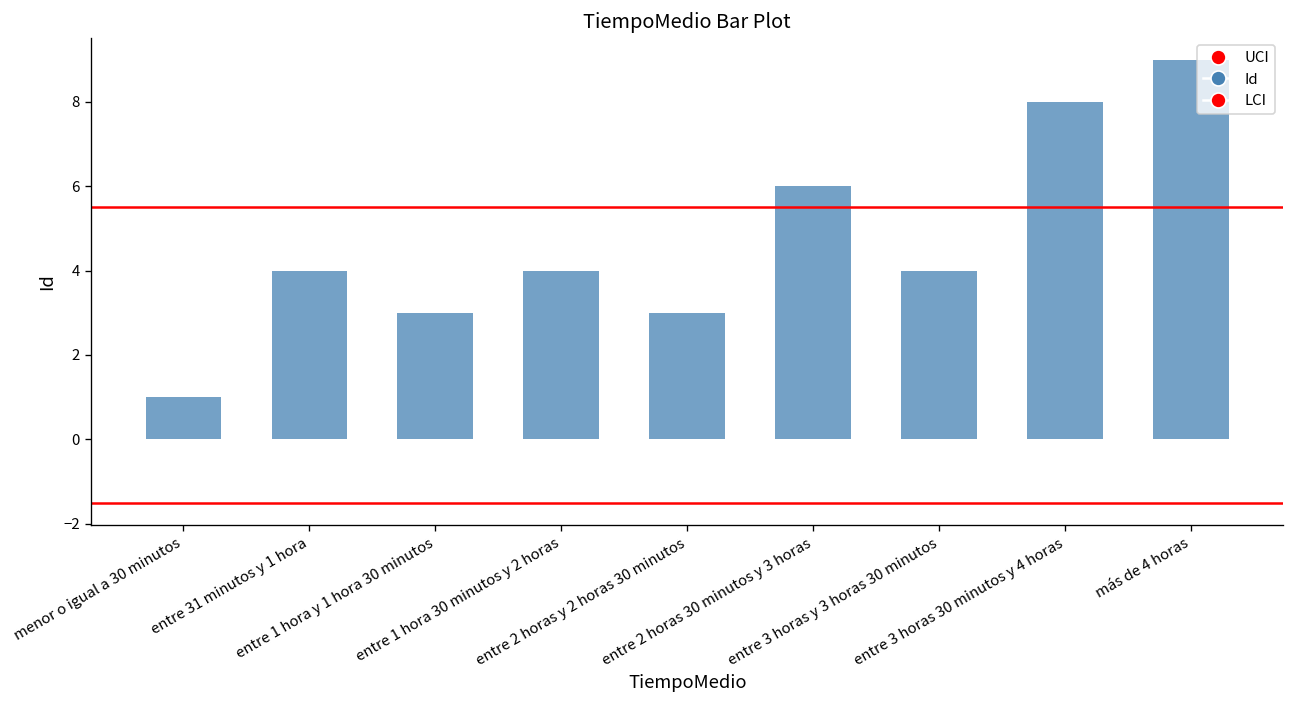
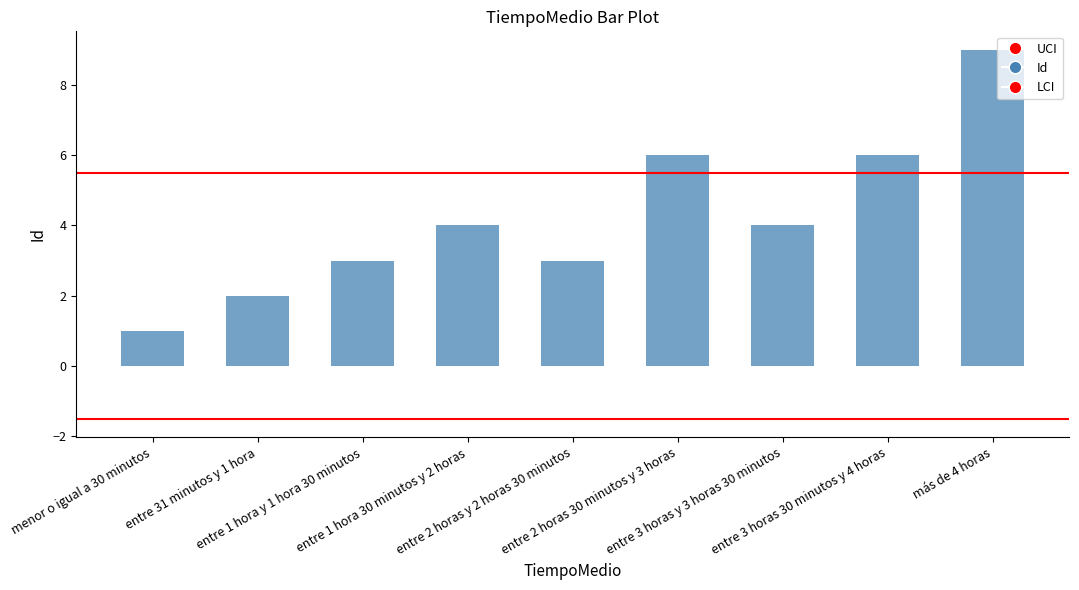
entre 31 minutos y 1 hora: 4 -> 2
entre 3 horas 30 minutos y 4 horas: 8 -> 6
